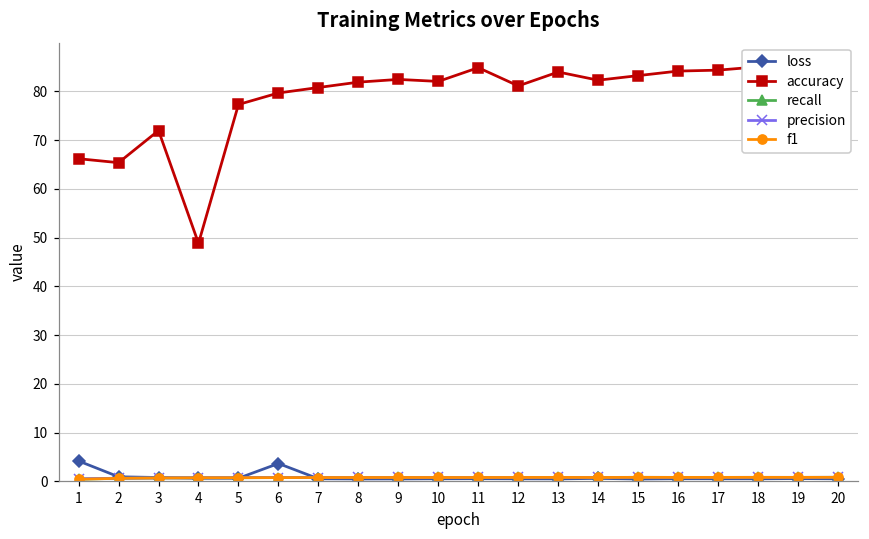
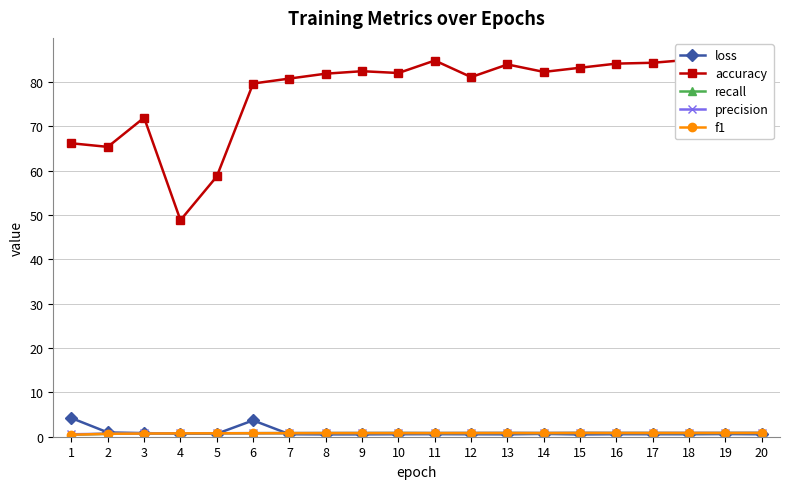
accuracy, 5: 77 -> 59
